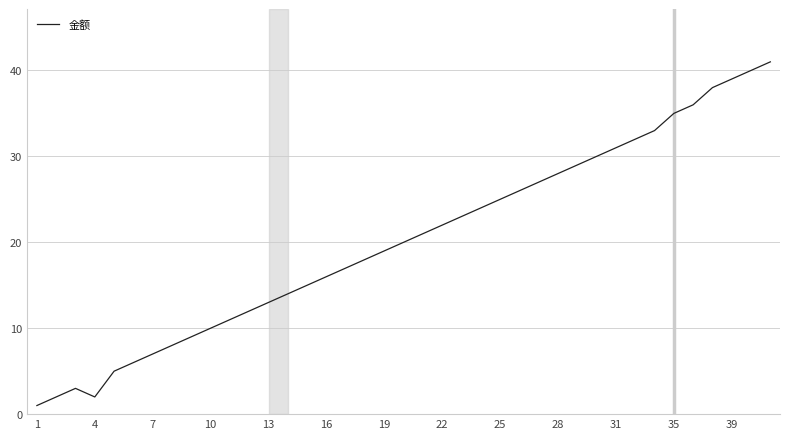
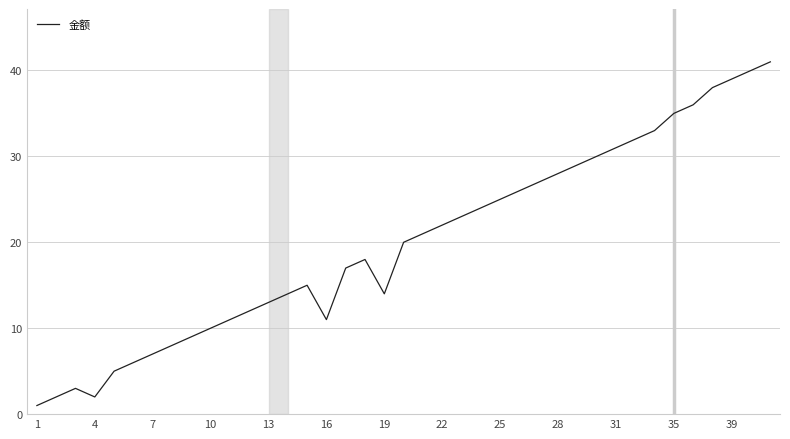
16: 16 -> 11
19: 19 -> 14
